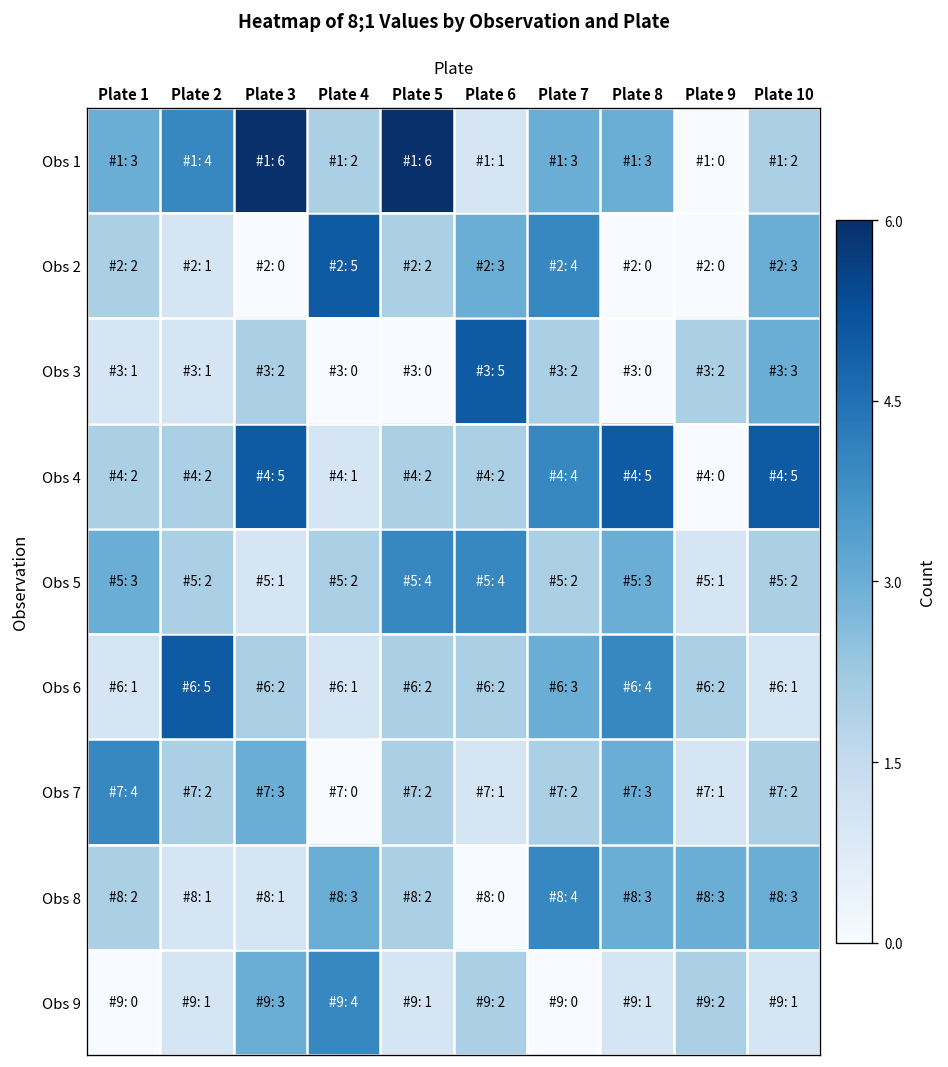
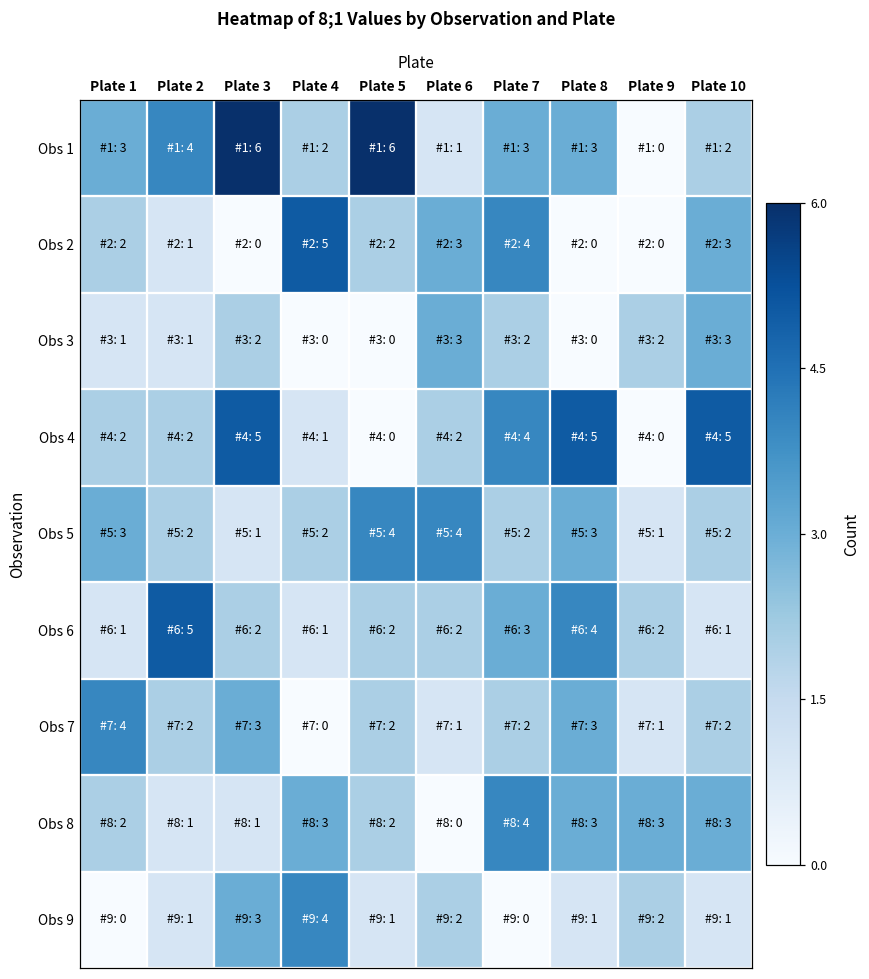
Obs 3, Plate 6: 5 -> 3
Obs 4, Plate 5: 2 -> 0
